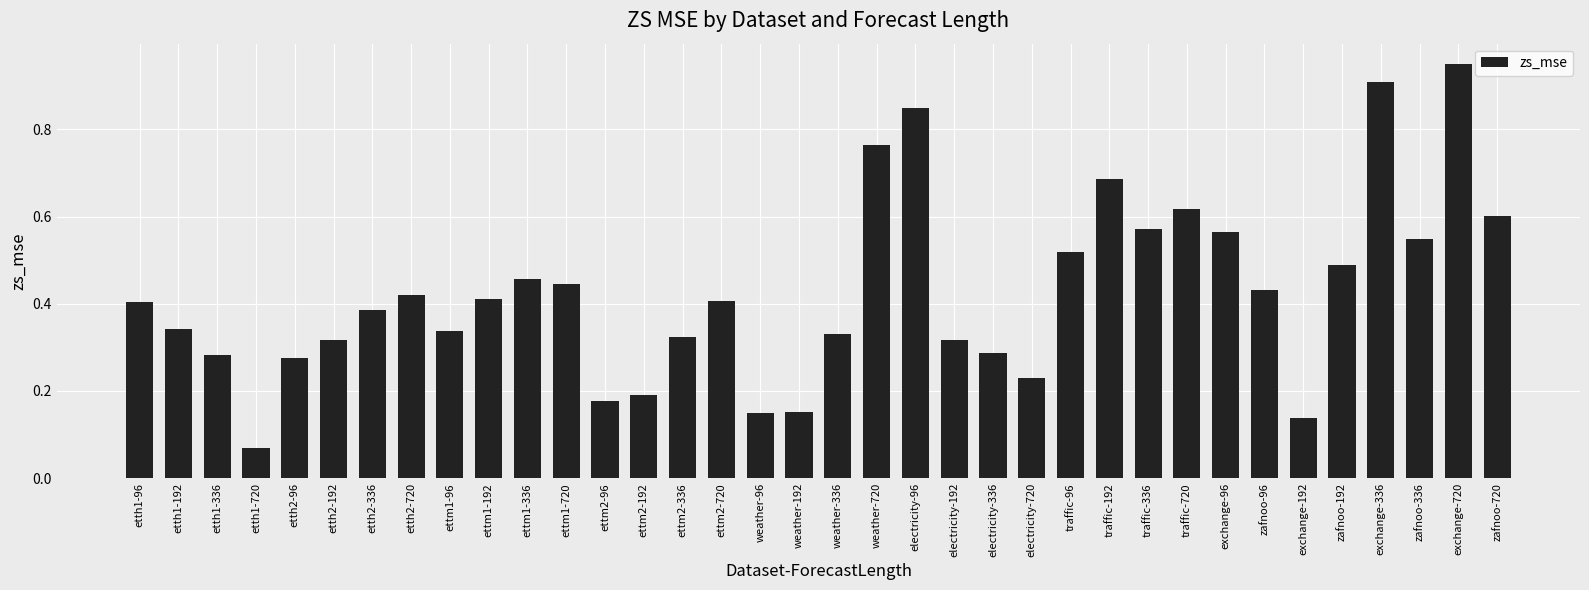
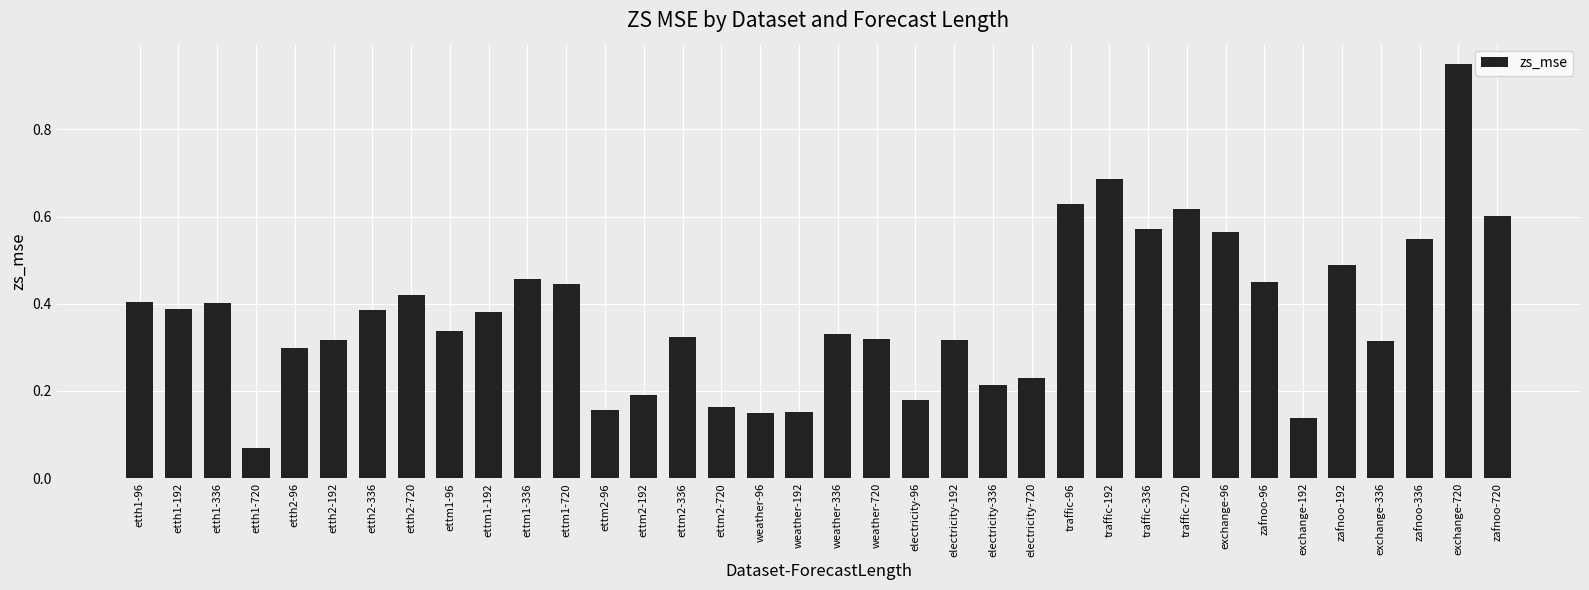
etth1-192: 0.34 -> 0.39
etth1-336: 0.28 -> 0.40
etth2-96: 0.28 -> 0.30
ettm1-192: 0.41 -> 0.38
ettm2-96: 0.18 -> 0.16
ettm2-720: 0.41 -> 0.16
weather-720: 0.76 -> 0.32
electricity-96: 0.85 -> 0.18
electricity-336: 0.29 -> 0.21
traffic-96: 0.52 -> 0.63
zafnoo-96: 0.43 -> 0.45
exchange-336: 0.91 -> 0.32
